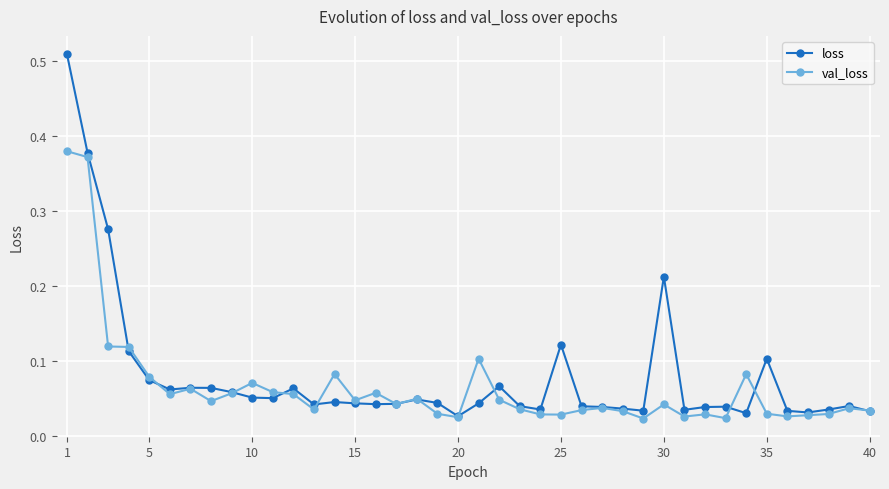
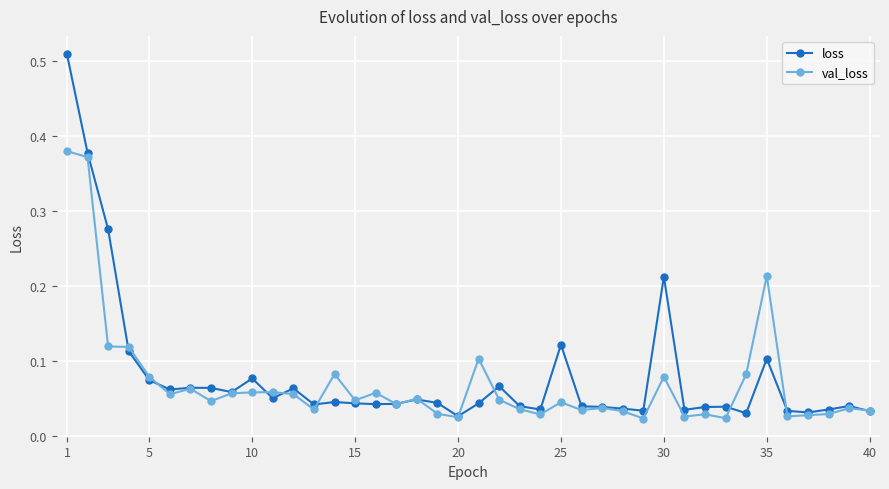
loss, 10: 0.05 -> 0.08
val_loss, 10: 0.07 -> 0.06
val_loss, 25: 0.03 -> 0.05
val_loss, 30: 0.04 -> 0.08
val_loss, 35: 0.03 -> 0.21
